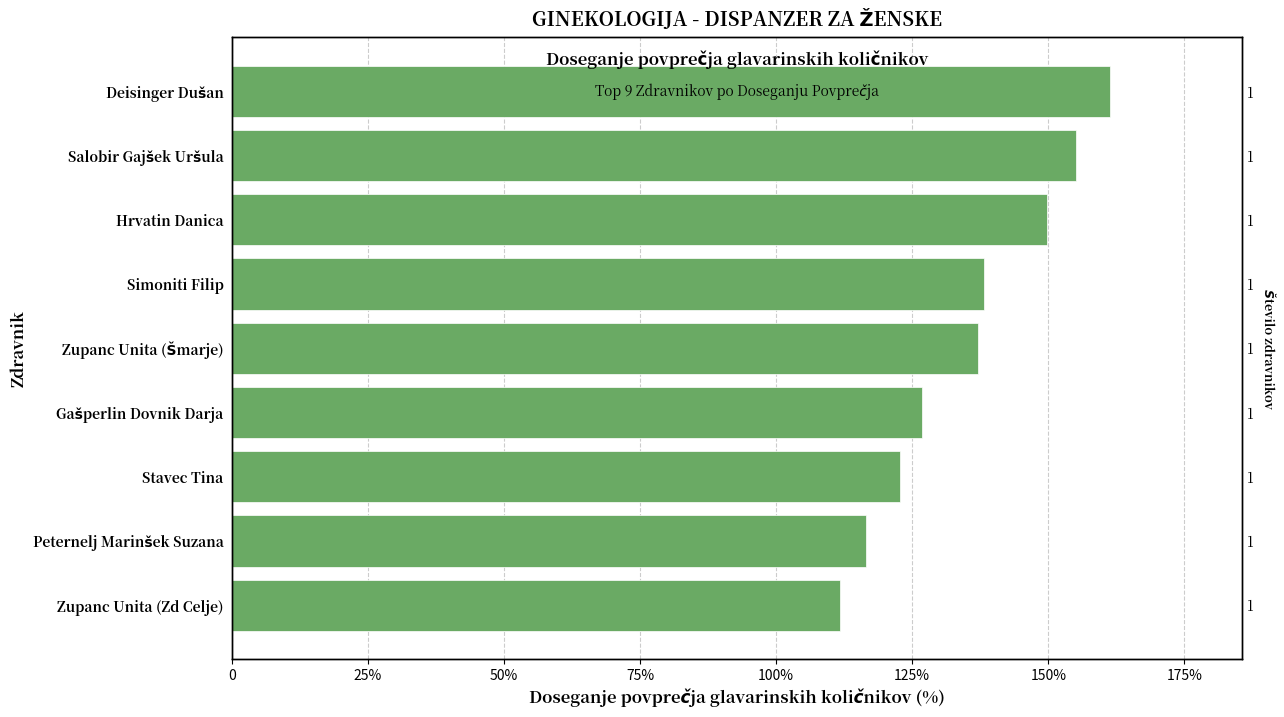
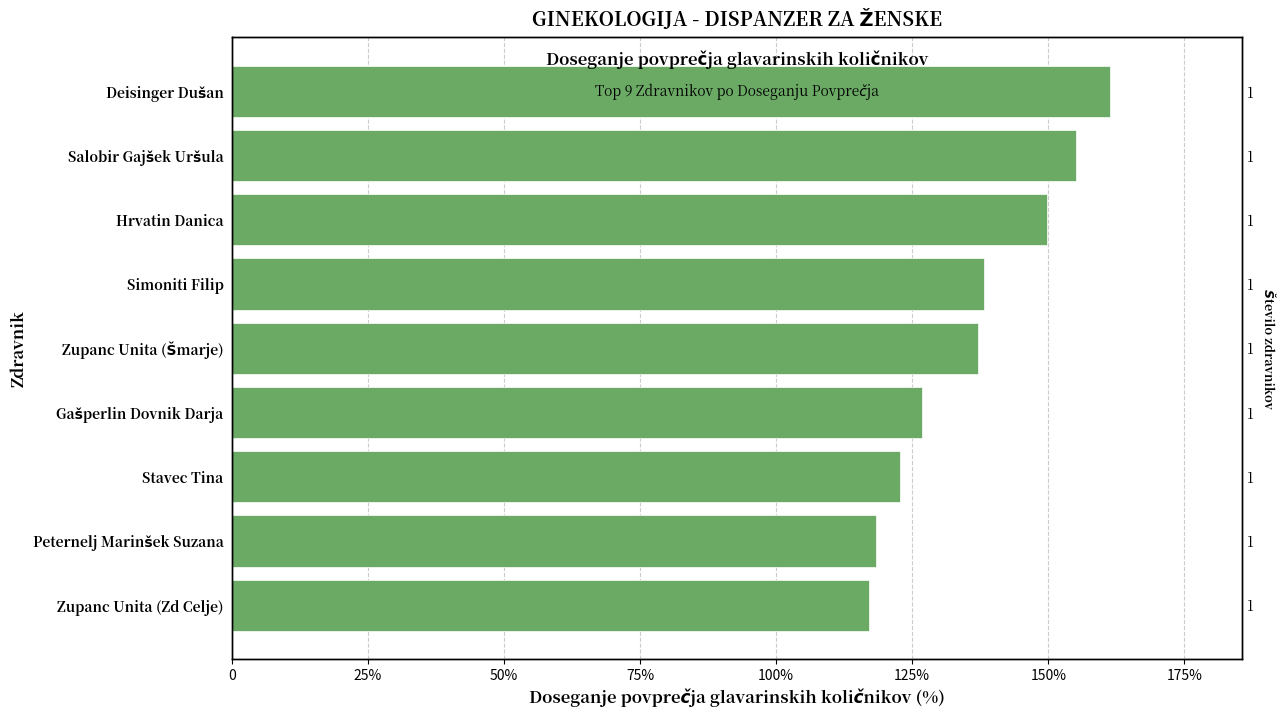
Peternelj Marinšek Suzana: 117% -> 118%
Zupanc Unita (Zd Celje): 112% -> 117%
